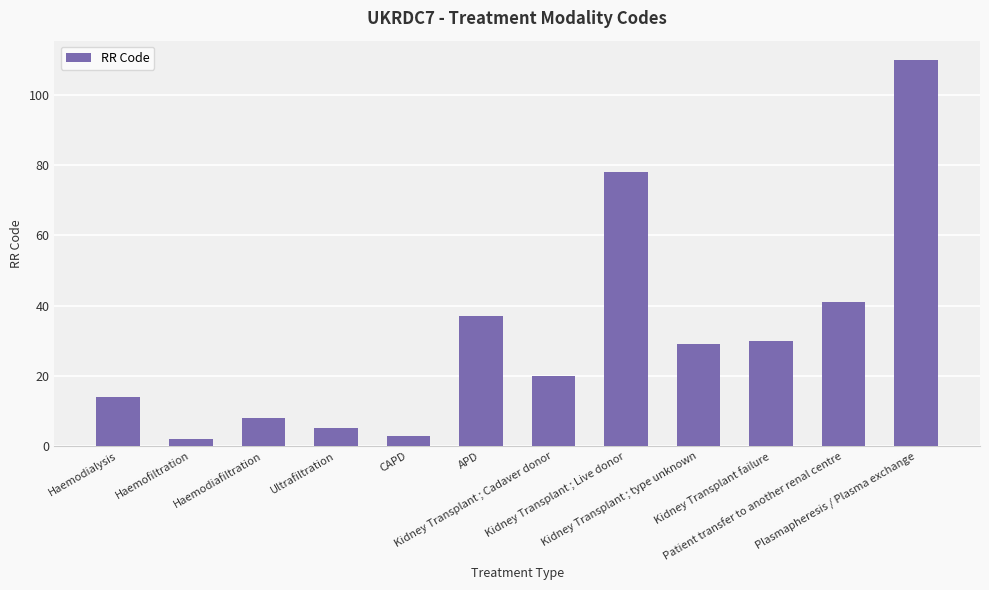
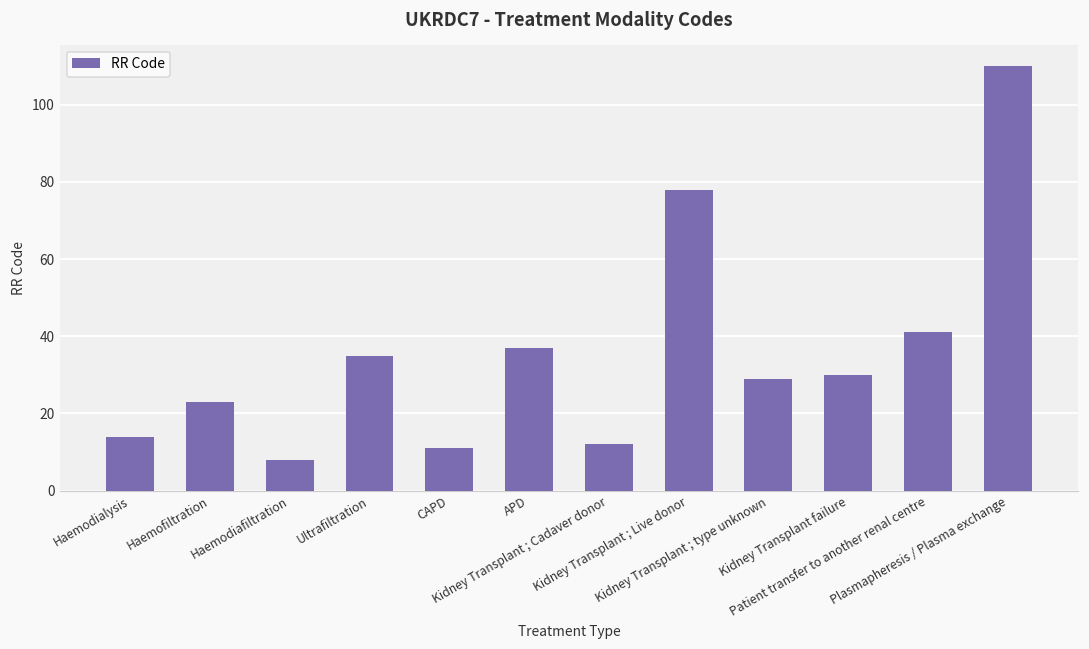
Haemofiltration: 2 -> 23
Ultrafiltration: 5 -> 35
CAPD: 3 -> 11
Kidney Transplant ; Cadaver donor: 20 -> 12
